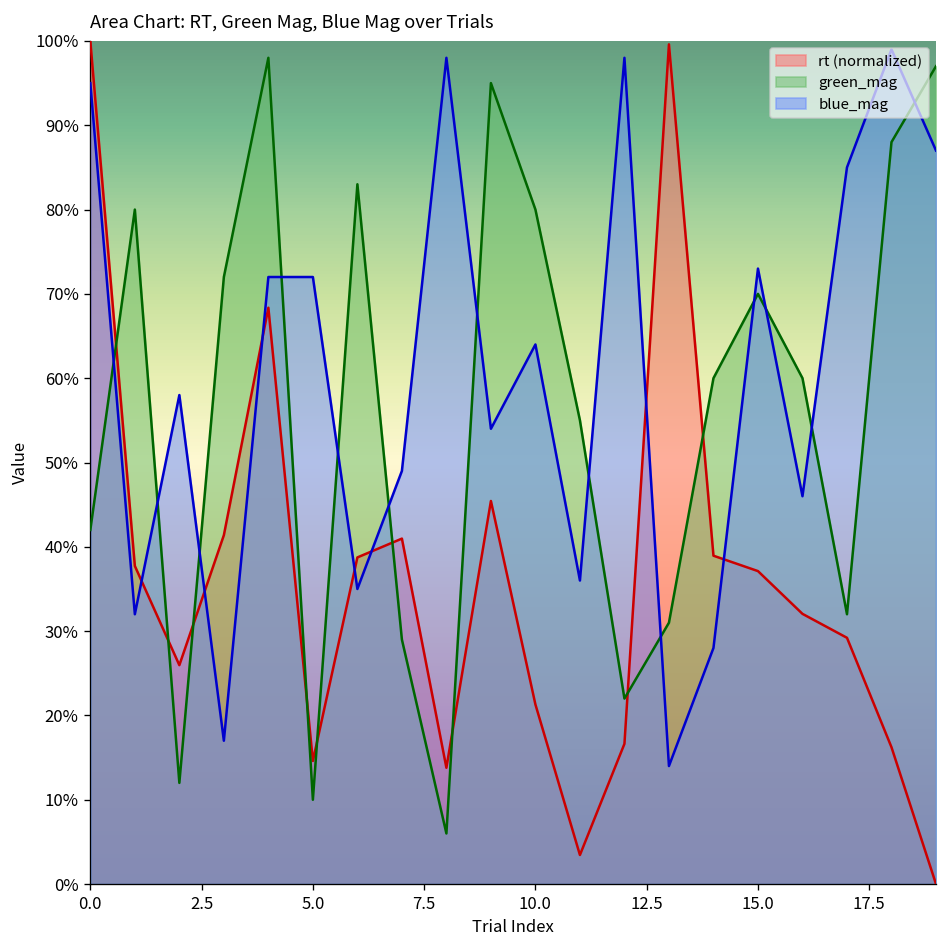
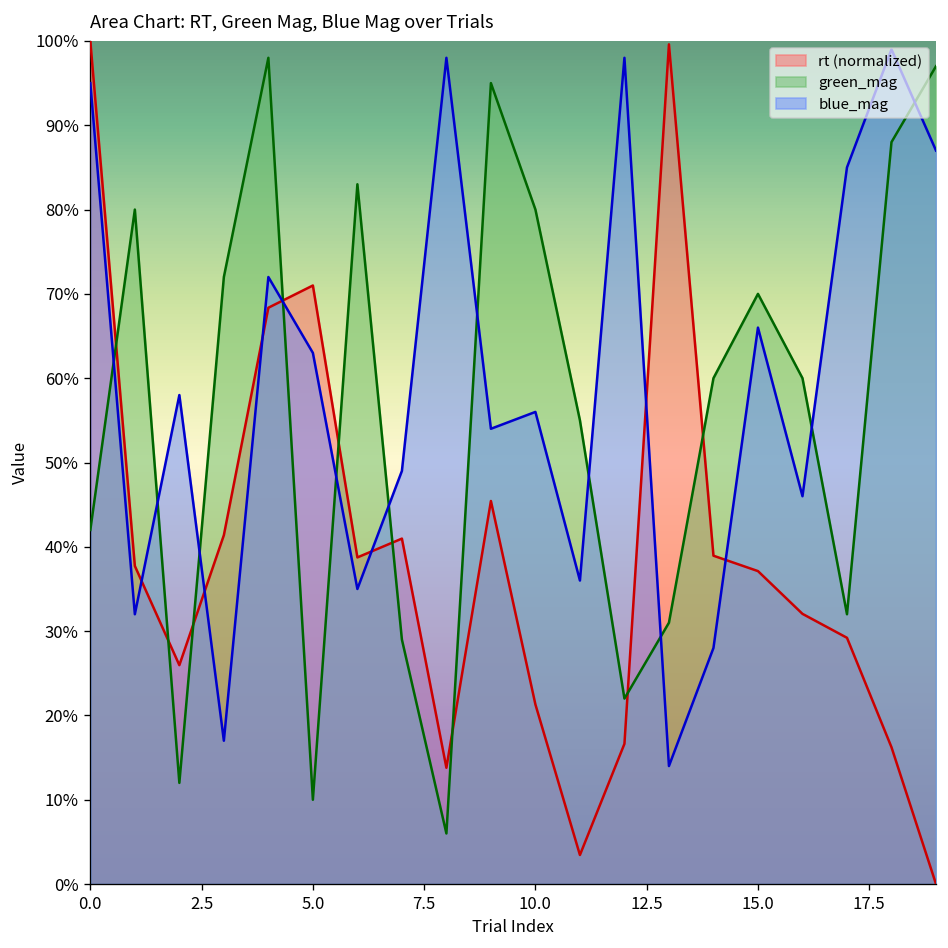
rt (normalized), 5.0: 15% -> 71%
blue_mag, 5.0: 72% -> 63%
blue_mag, 10.0: 64% -> 56%
blue_mag, 15.0: 73% -> 66%
